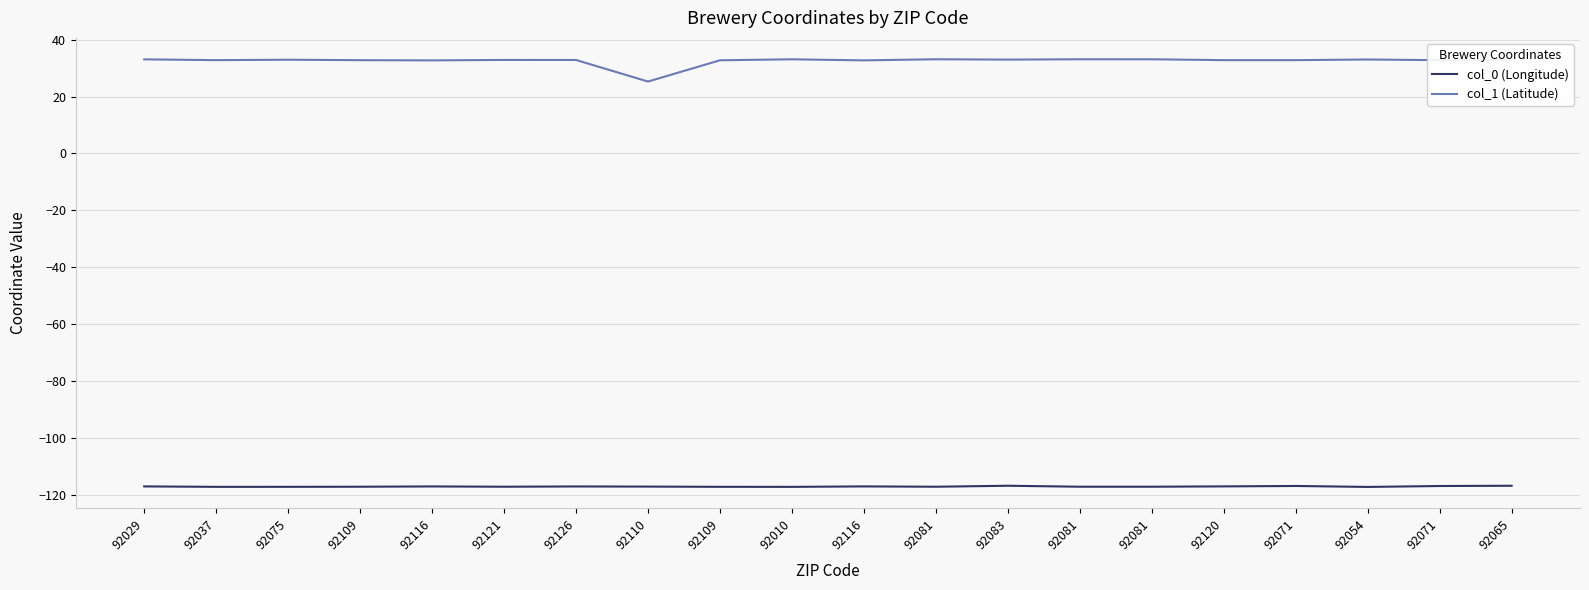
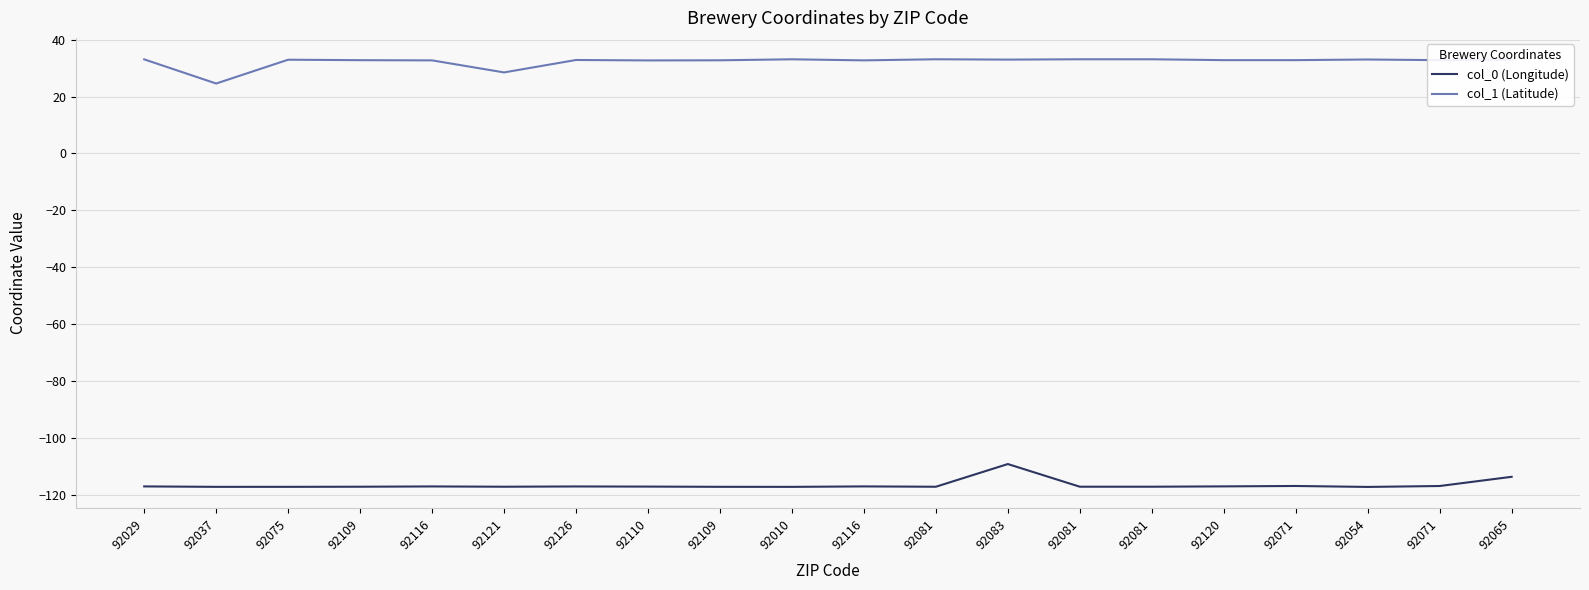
col_1 (Latitude), 92037: 33 -> 25
col_1 (Latitude), 92121: 33 -> 29
col_1 (Latitude), 92110: 25 -> 33
col_0 (Longitude), 92083: -117 -> -109
col_0 (Longitude), 92065: -117 -> -114
